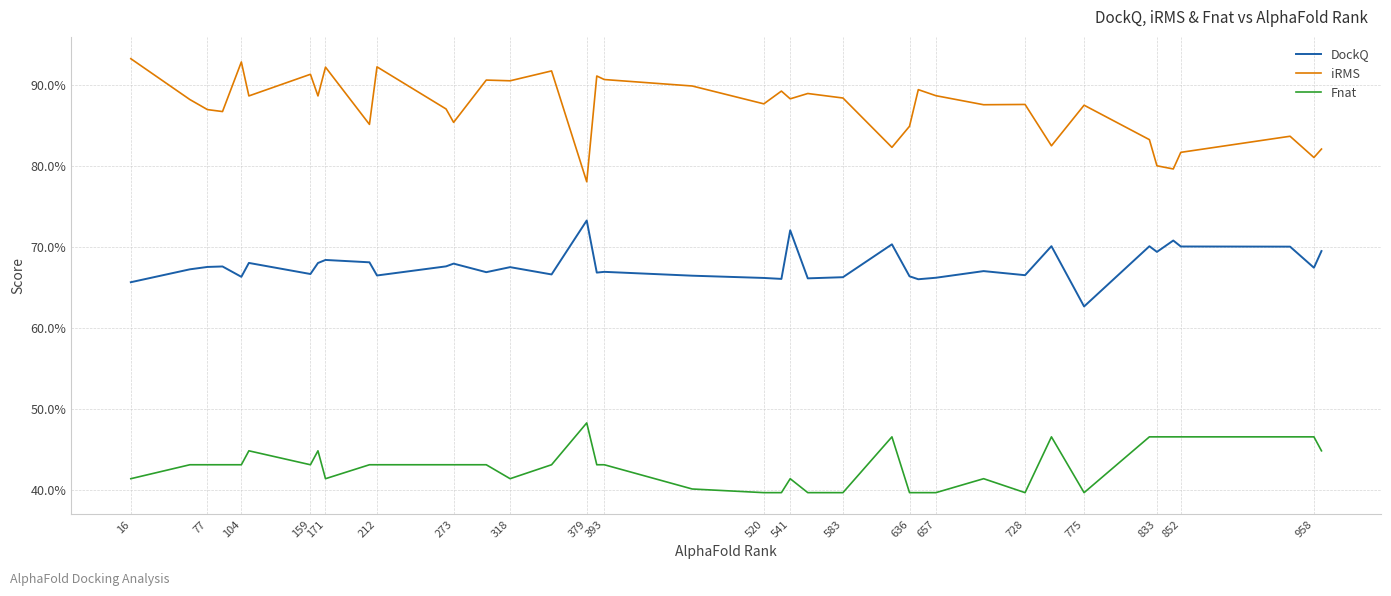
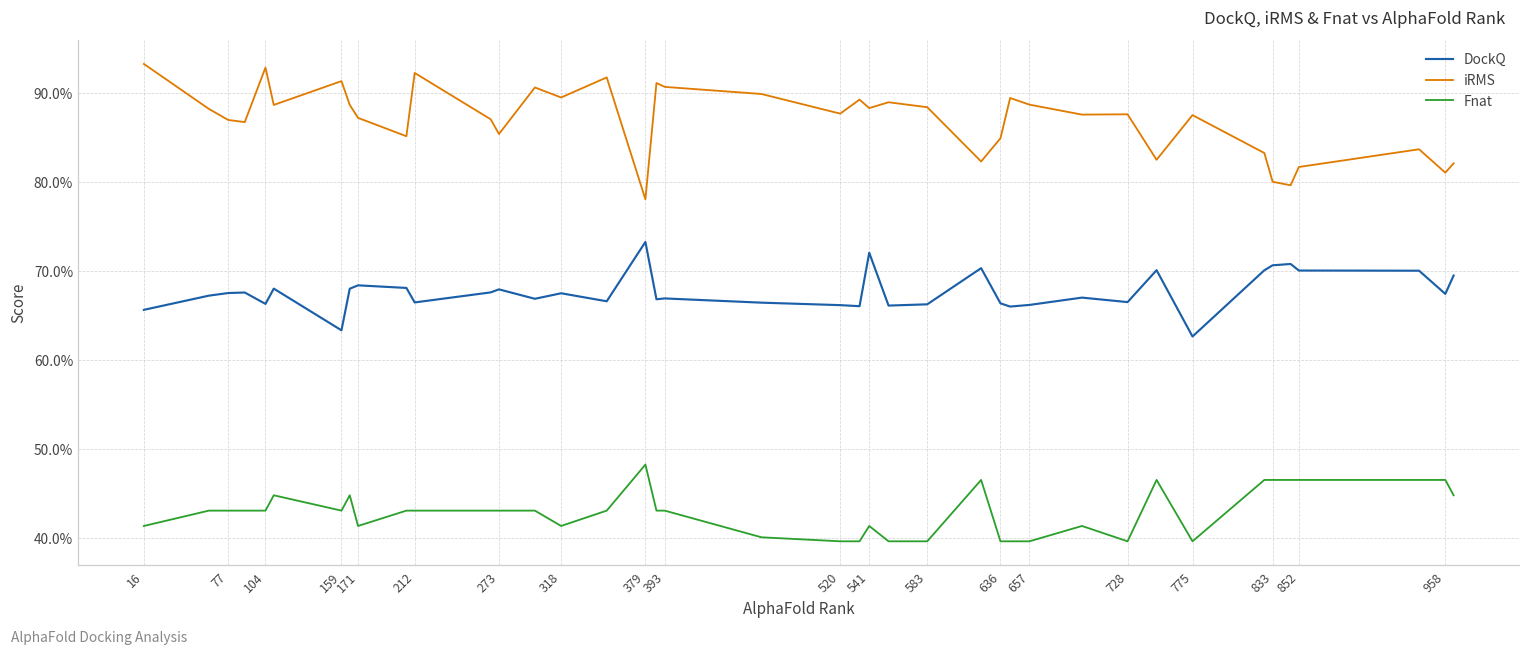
DockQ, 159: 67% -> 63%
iRMS, 171: 92% -> 87%
iRMS, 318: 91% -> 90%
DockQ, 833: 69% -> 71%
